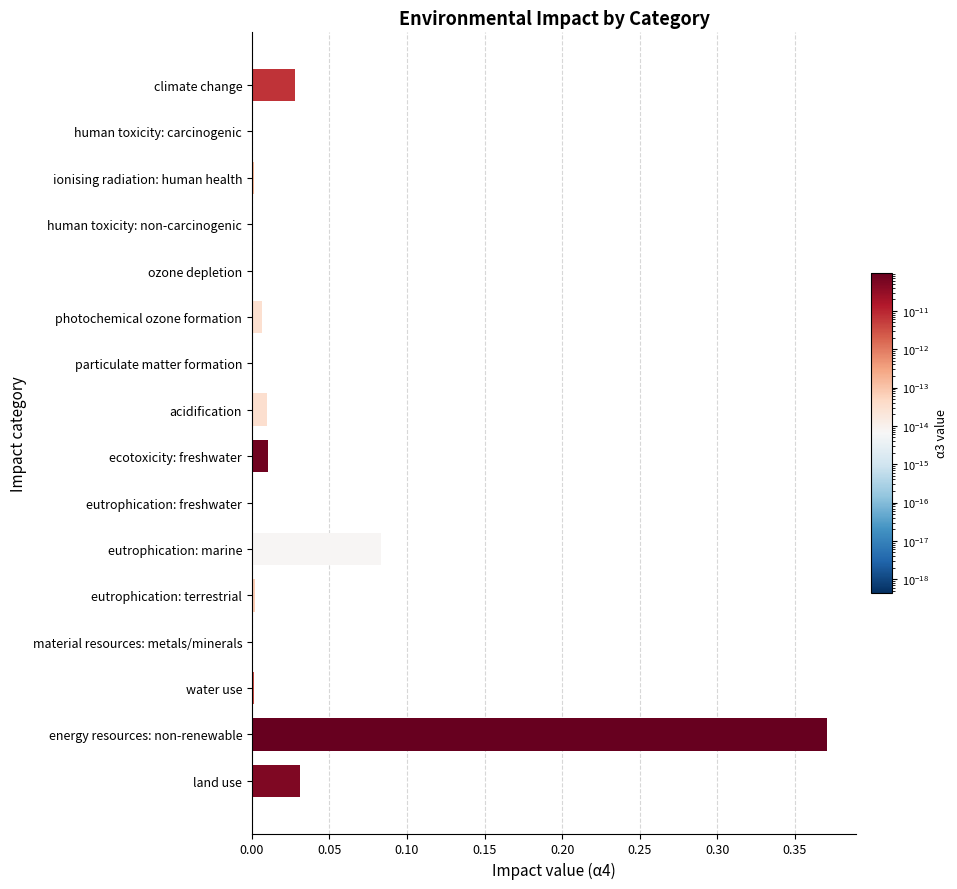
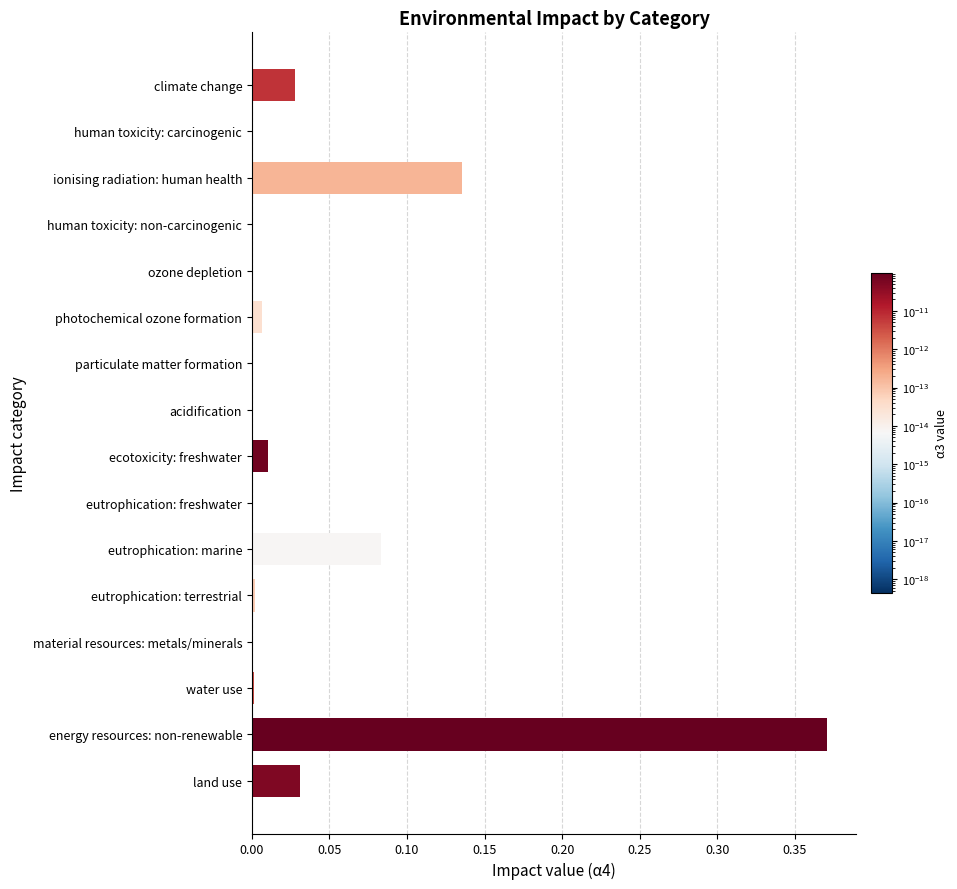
ionising radiation: human health: 0.002 -> 0.136
acidification: 0.010 -> 0.000
